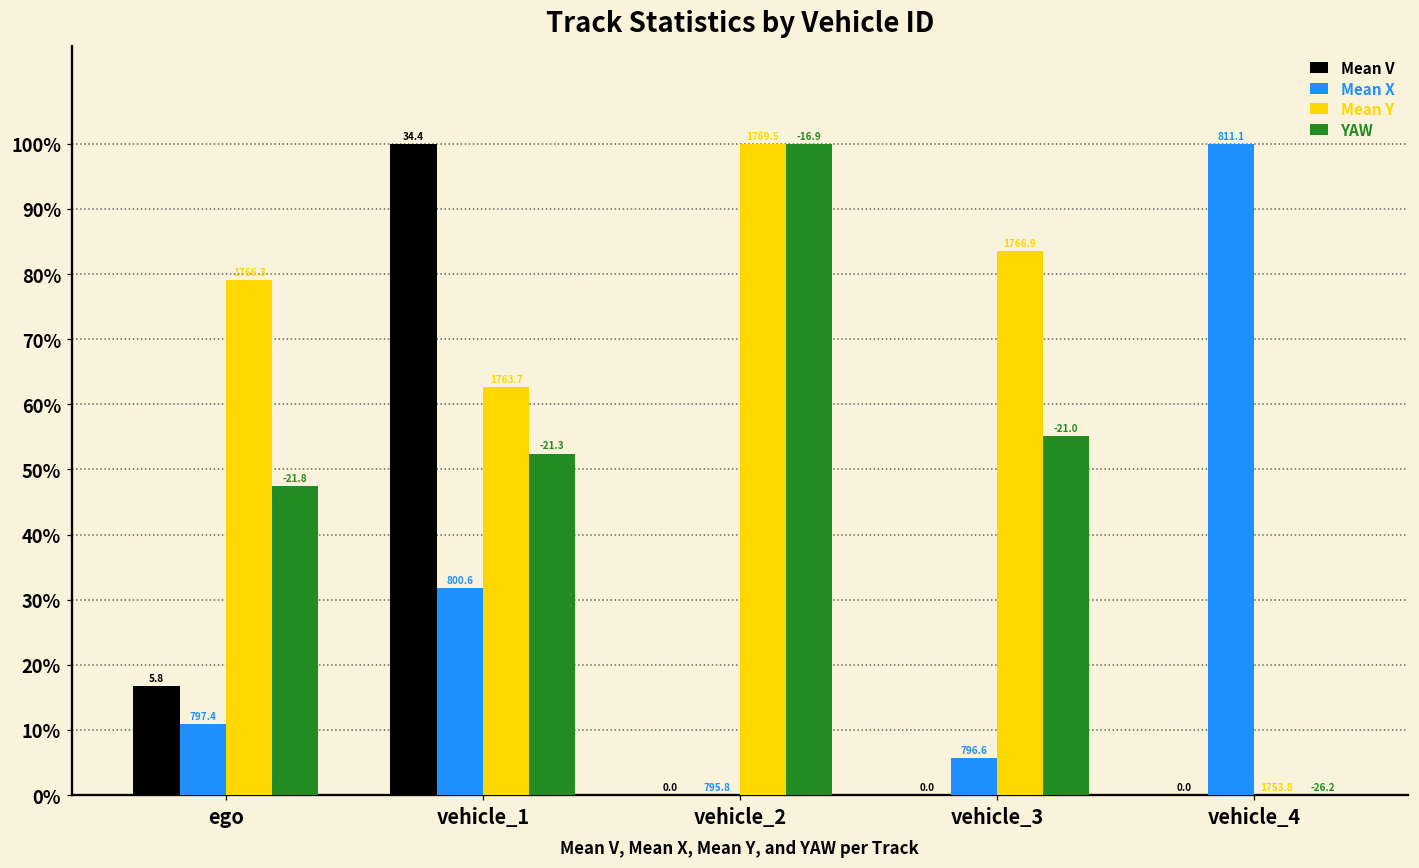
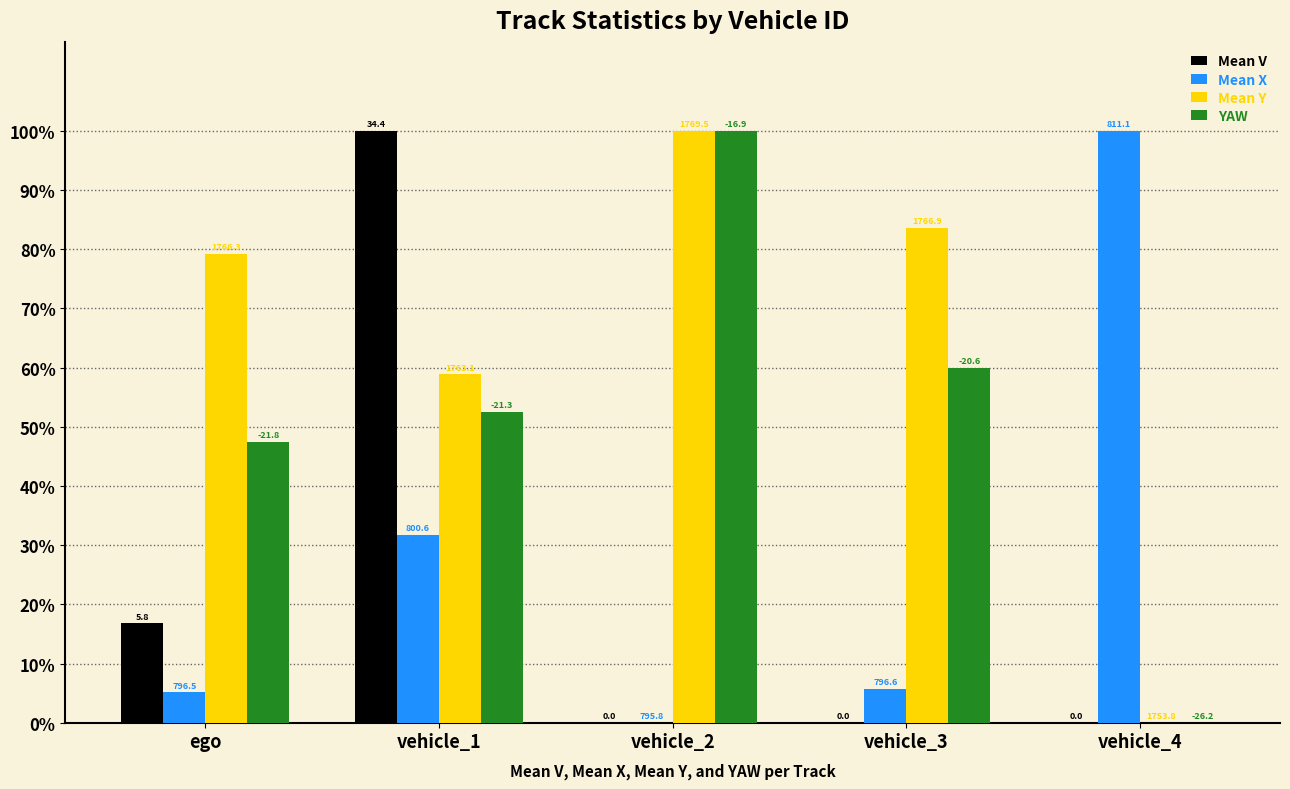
Mean X, ego: 797.4 -> 796.5
Mean Y, vehicle_1: 1763.7 -> 1763.1
YAW, vehicle_3: -21.0 -> -20.6
